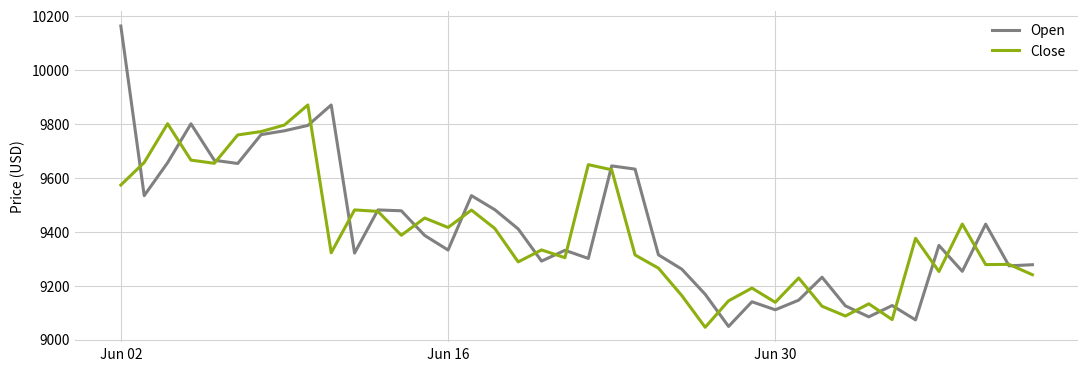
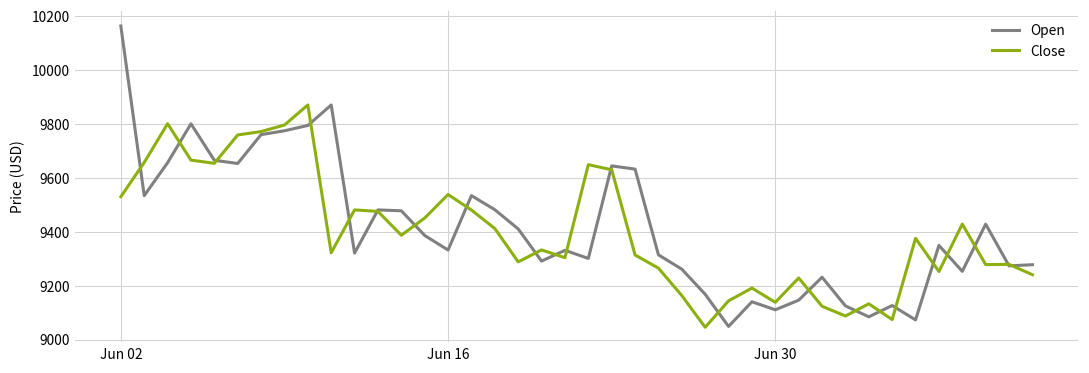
Close, Jun 02: 9570 -> 9530
Close, Jun 16: 9420 -> 9540
